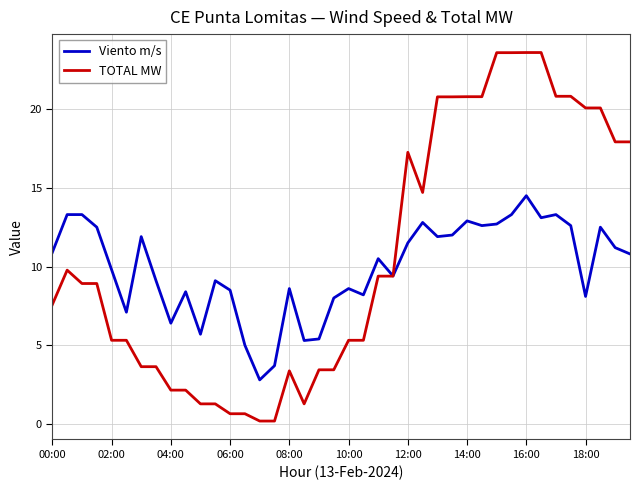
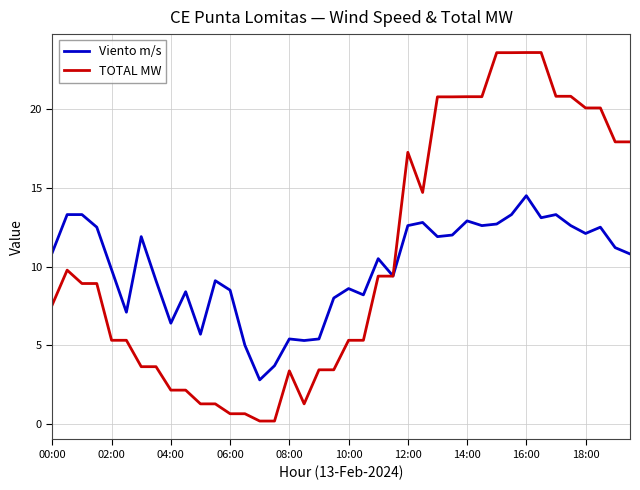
Viento m/s, 08:00: 8.6 -> 5.4
Viento m/s, 12:00: 11.5 -> 12.6
Viento m/s, 18:00: 8.1 -> 12.1
